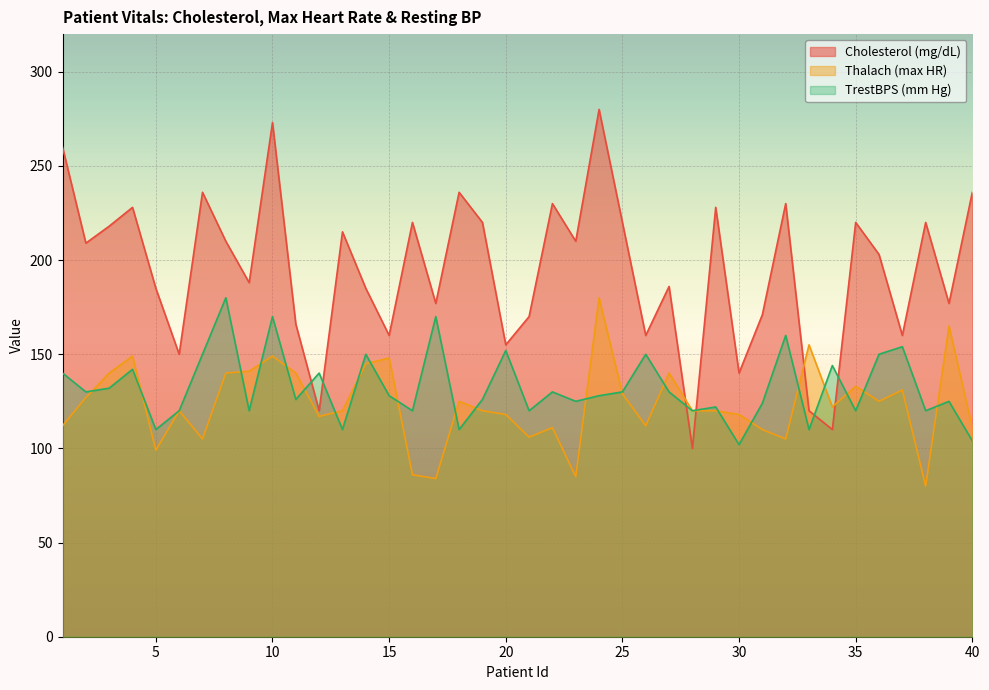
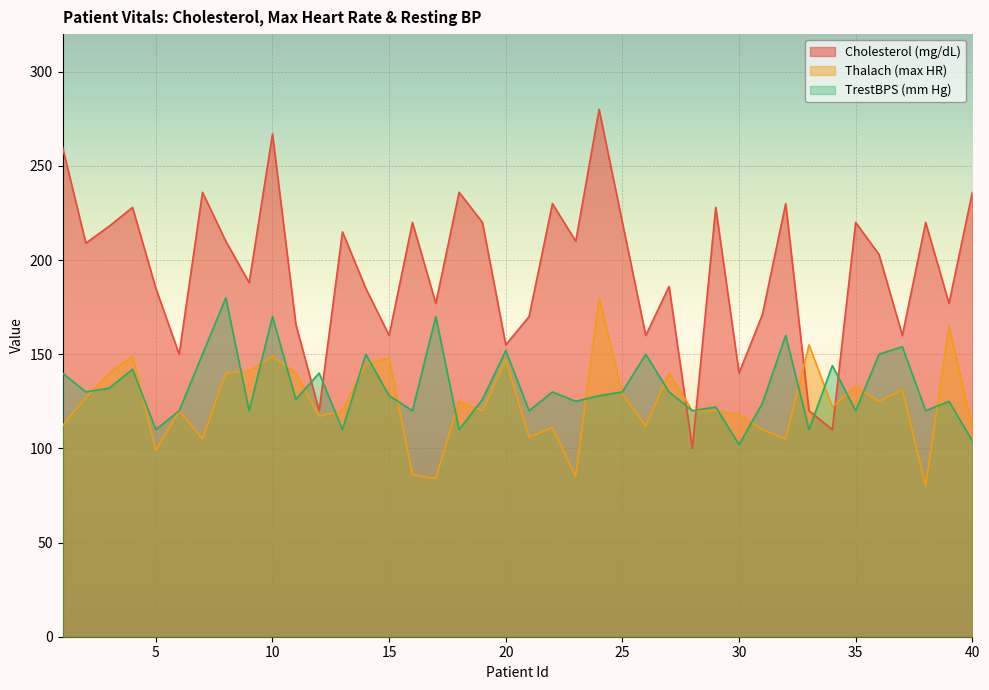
Cholesterol (mg/dL), 10: 273 -> 267
Thalach (max HR), 20: 118 -> 147
